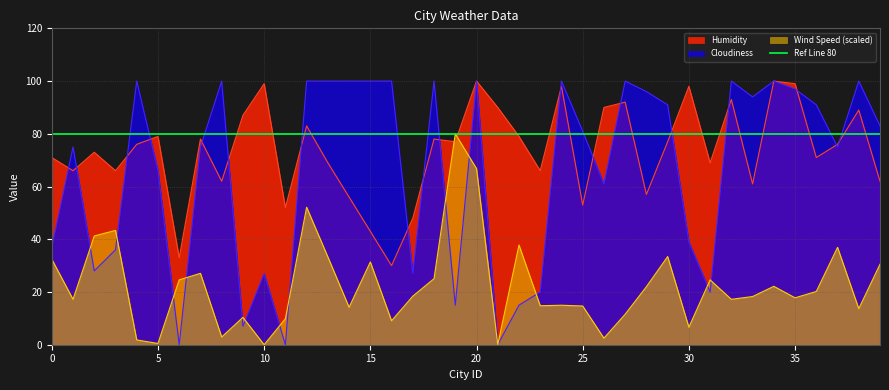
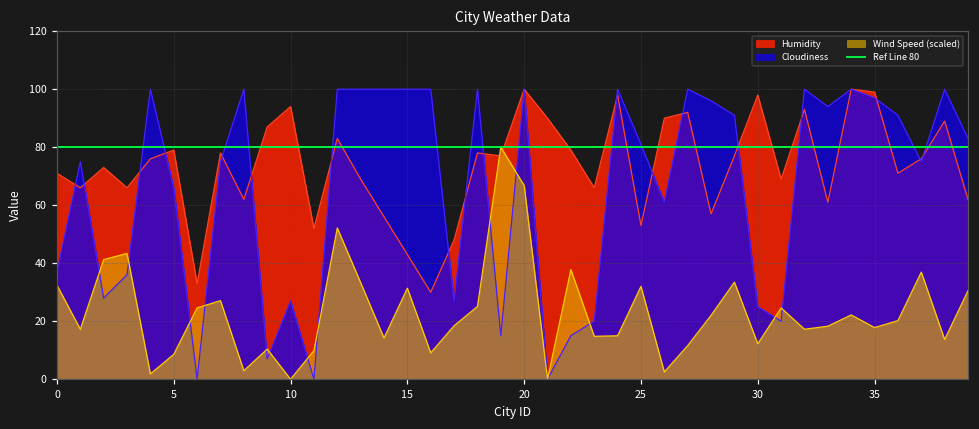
Wind Speed (scaled), 5: 0 -> 9
Humidity, 10: 99 -> 94
Wind Speed (scaled), 25: 15 -> 32
Cloudiness, 30: 39 -> 25
Wind Speed (scaled), 30: 7 -> 12
